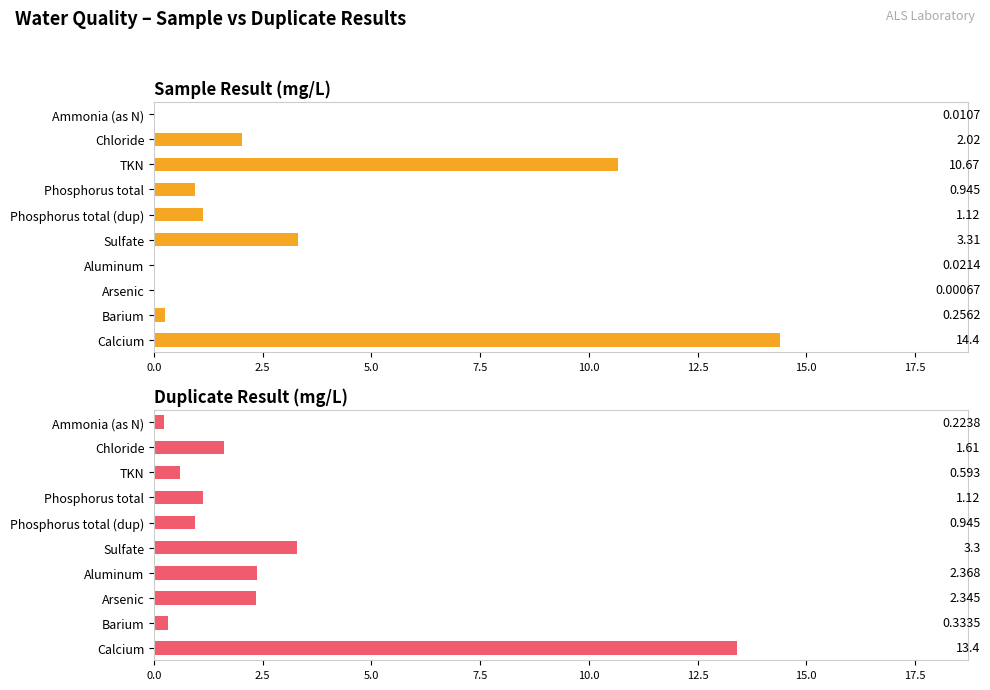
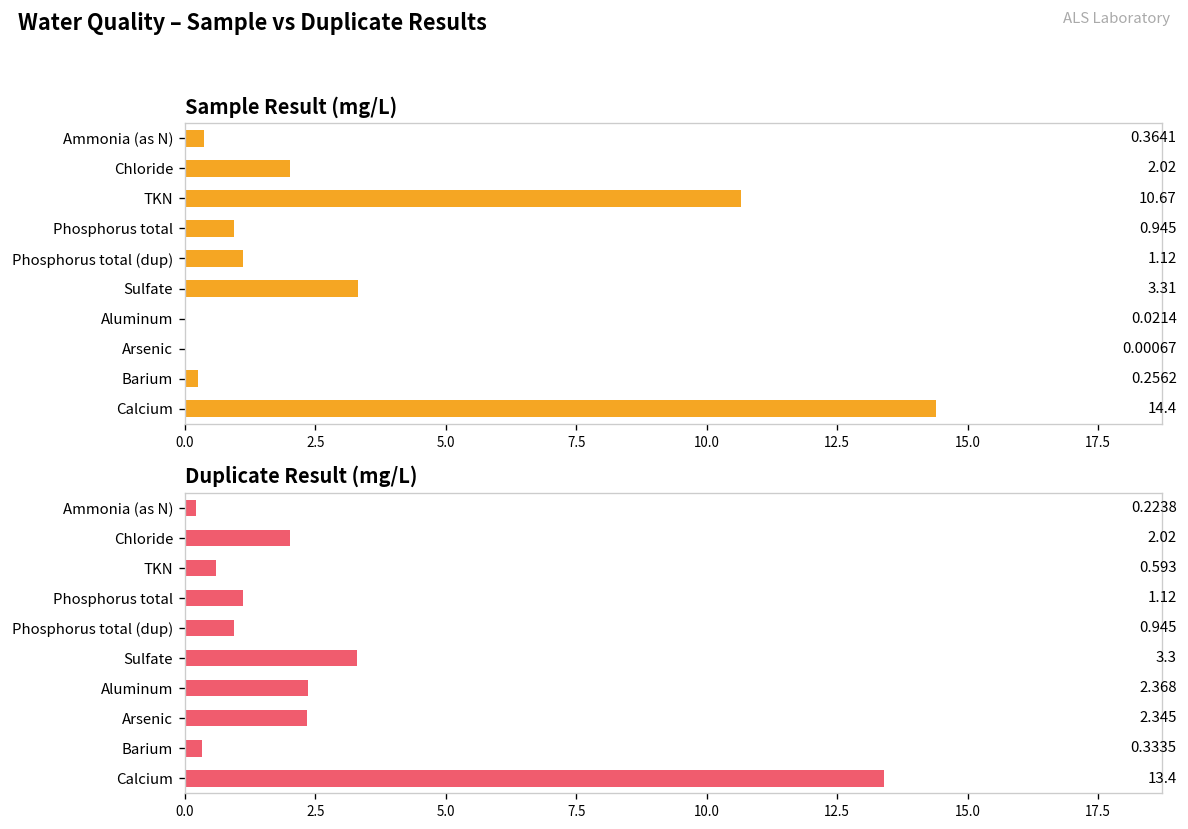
Sample Result (mg/L), Ammonia (as N): 0.0107 -> 0.3641
Duplicate Result (mg/L), Chloride: 1.61 -> 2.02
